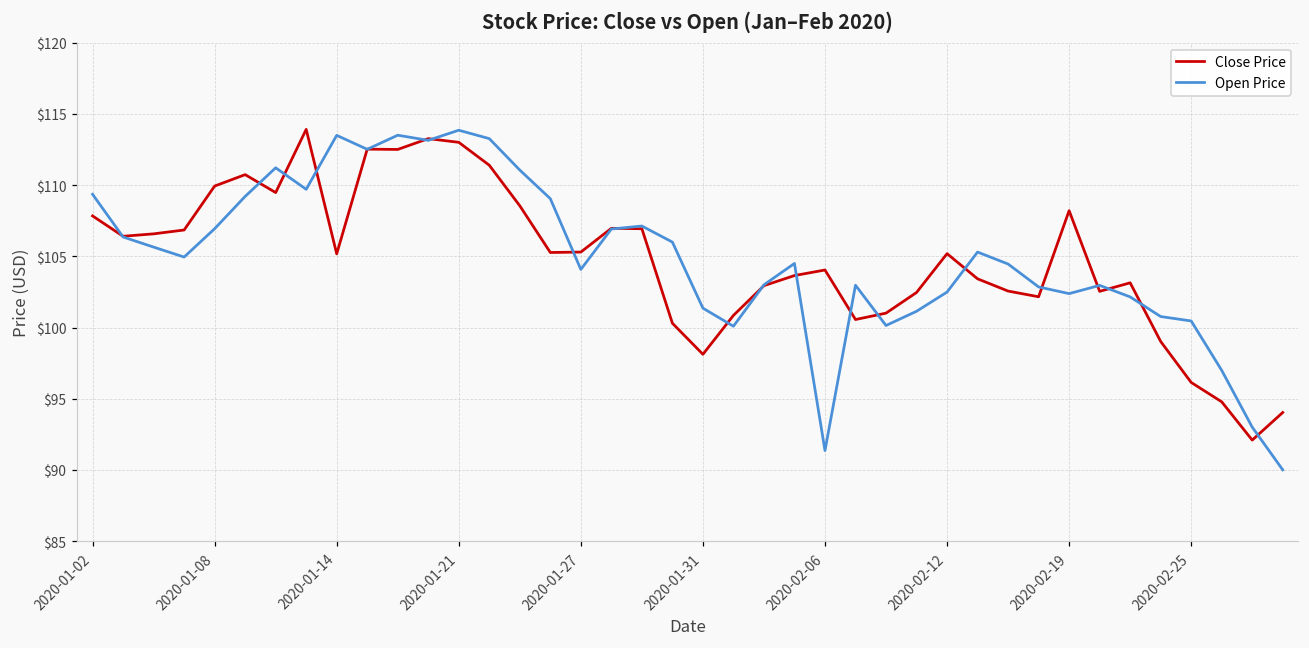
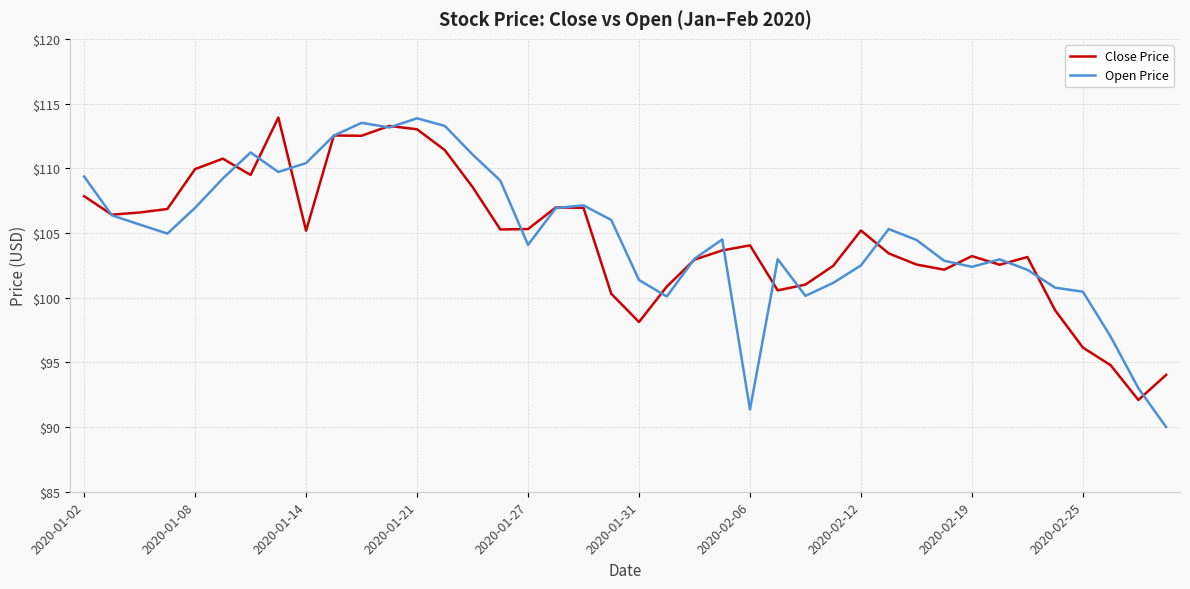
Open Price, 2020-01-14: $113.5 -> $110.4
Close Price, 2020-02-19: $108.2 -> $103.2
